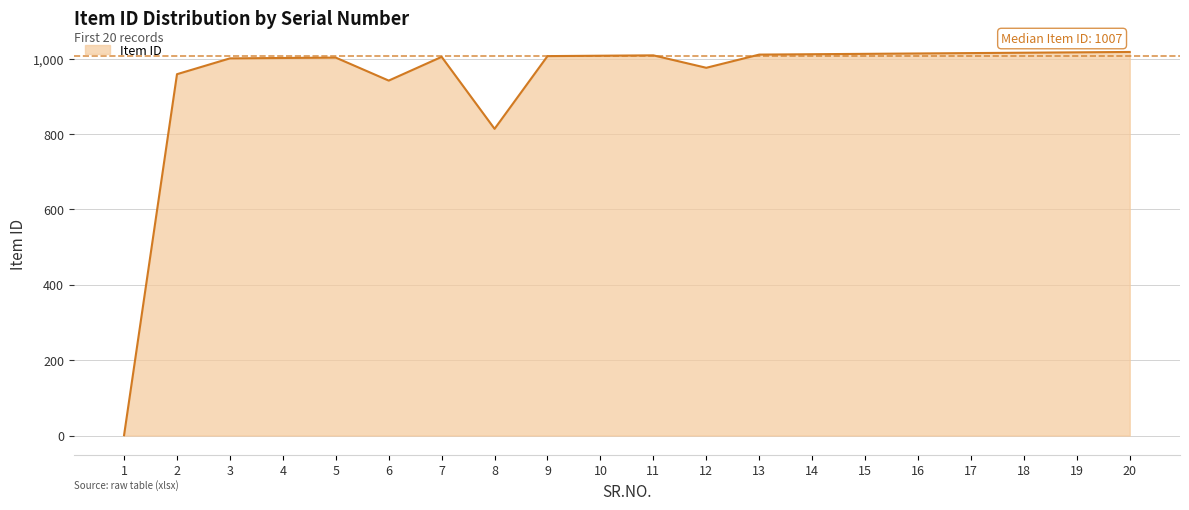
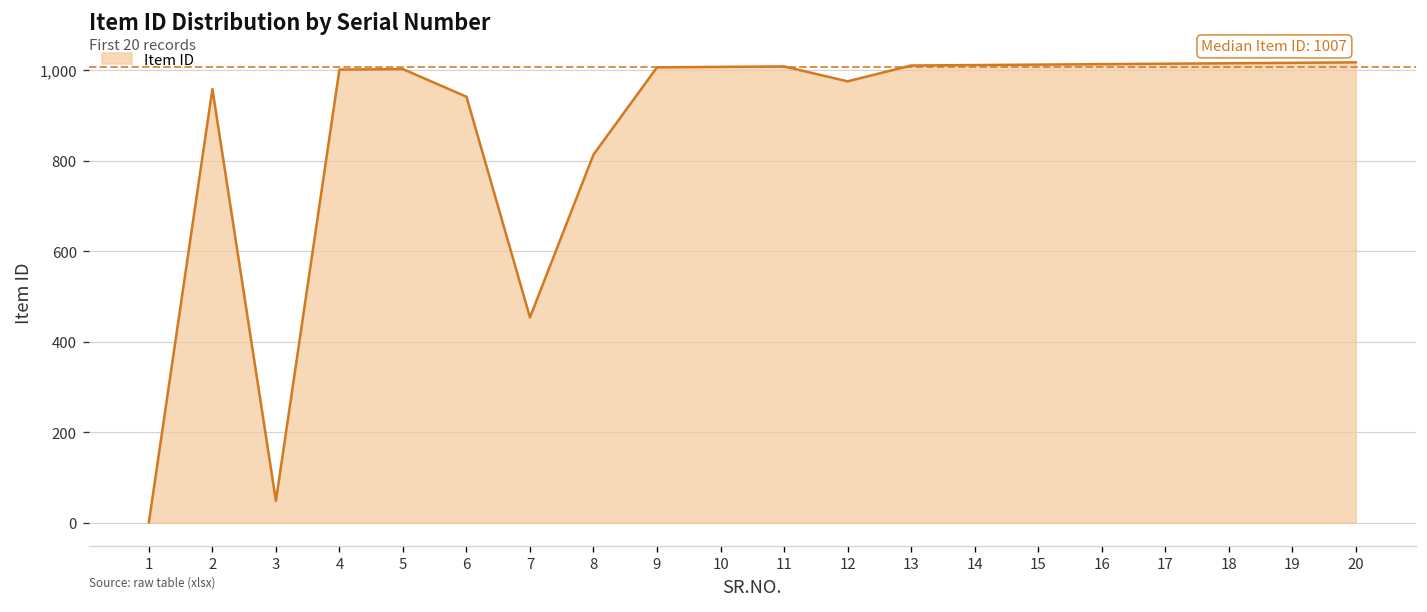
3: 1,000 -> 50
7: 1,010 -> 450
